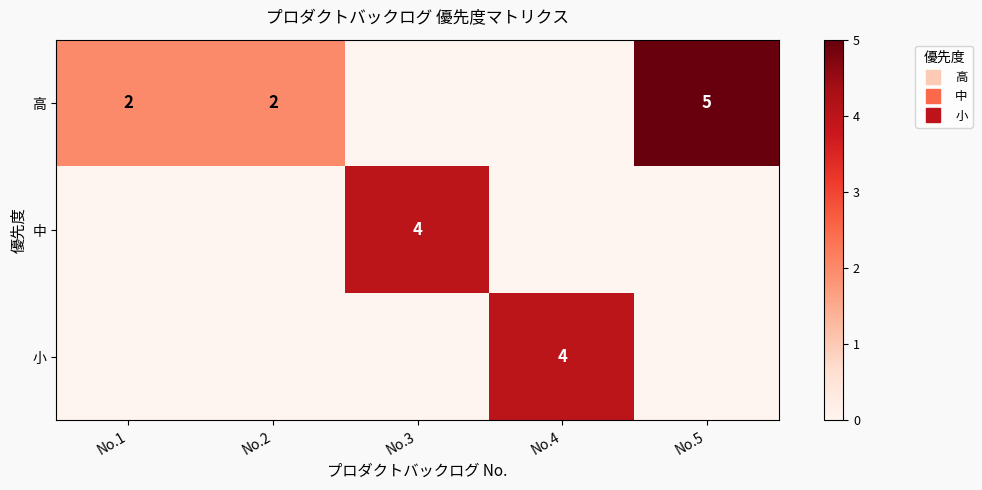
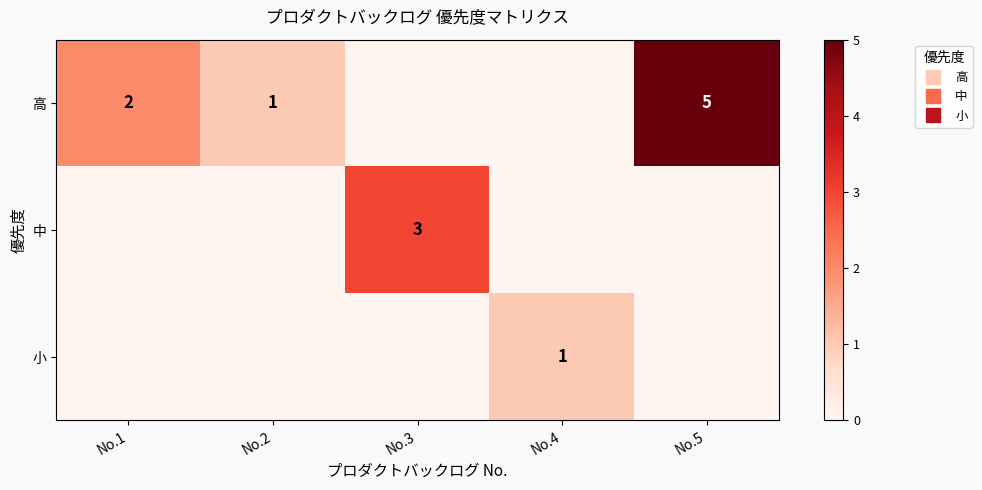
高, No.2: 2 -> 1
中, No.3: 4 -> 3
小, No.4: 4 -> 1
